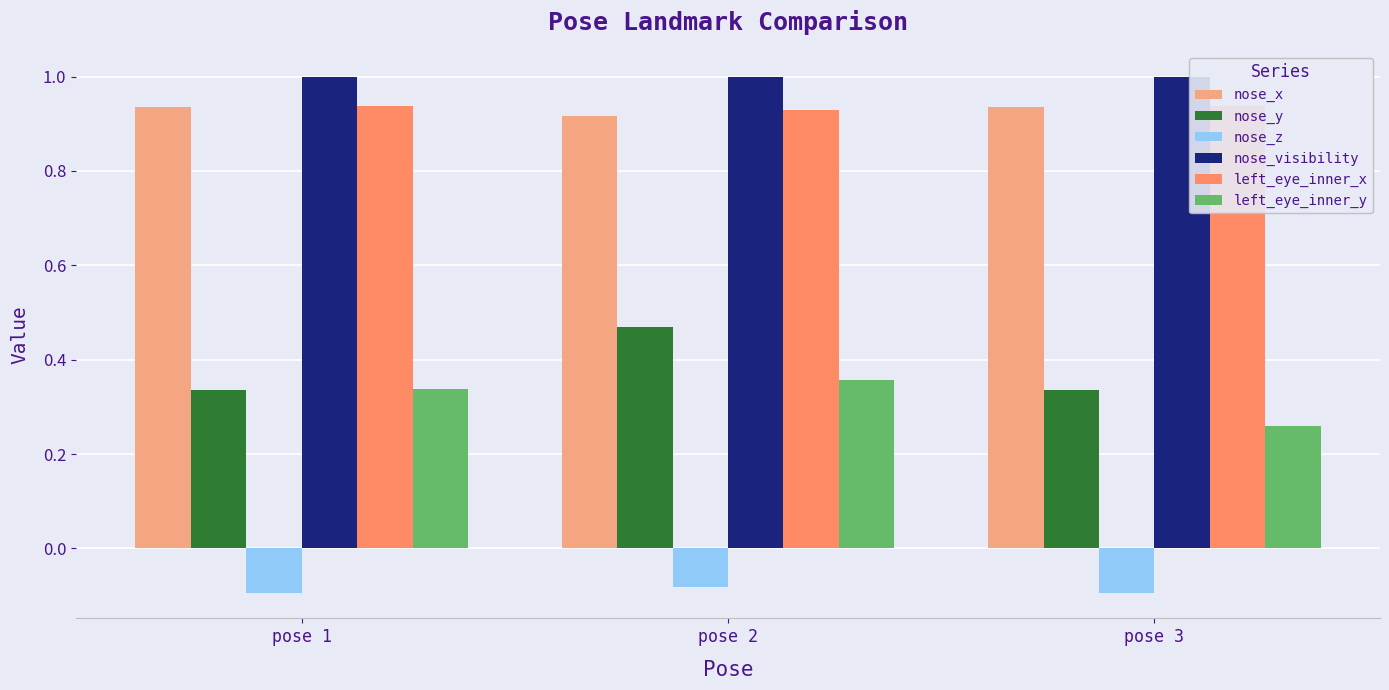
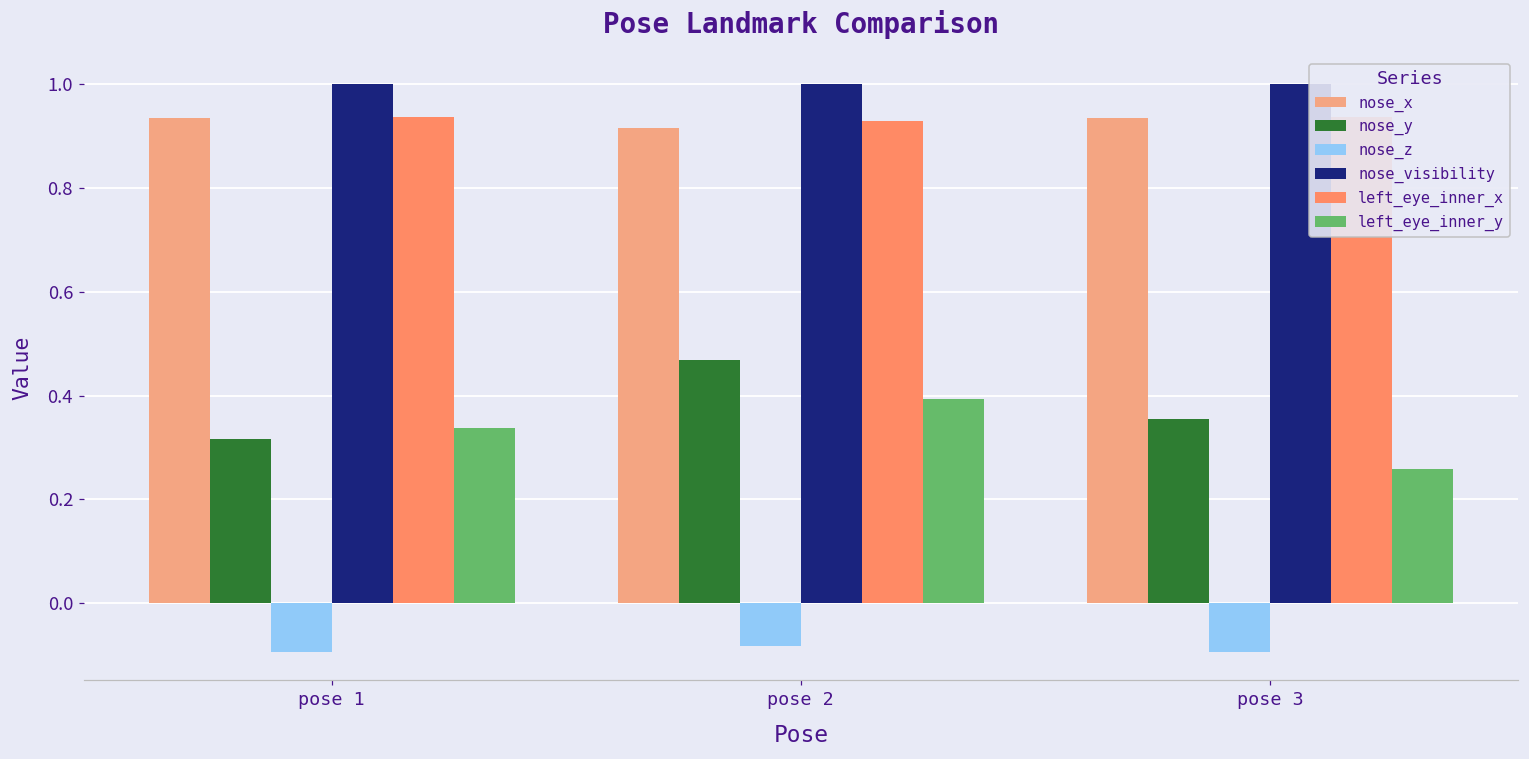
nose_y, pose 1: 0.34 -> 0.32
left_eye_inner_y, pose 2: 0.36 -> 0.39
nose_y, pose 3: 0.34 -> 0.35
